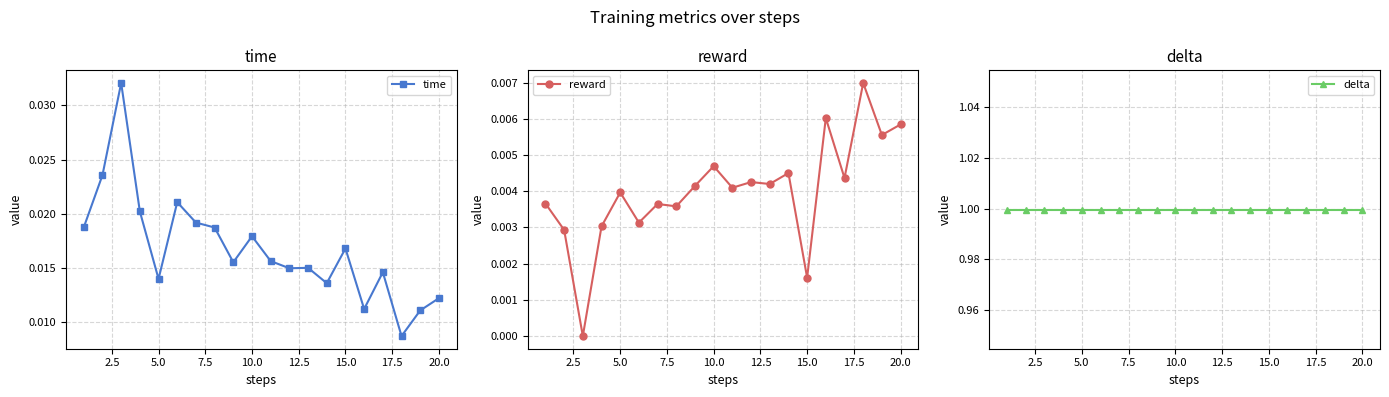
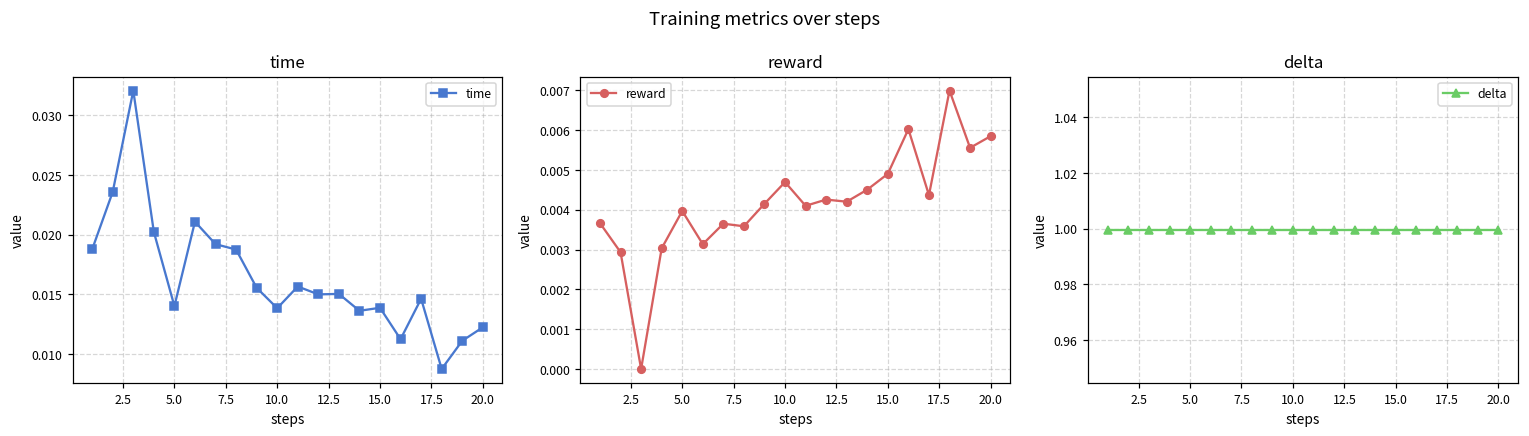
time, 10.0: 0.0179 -> 0.0138
time, 15.0: 0.0168 -> 0.0139
reward, 15.0: 0.0016 -> 0.0049
